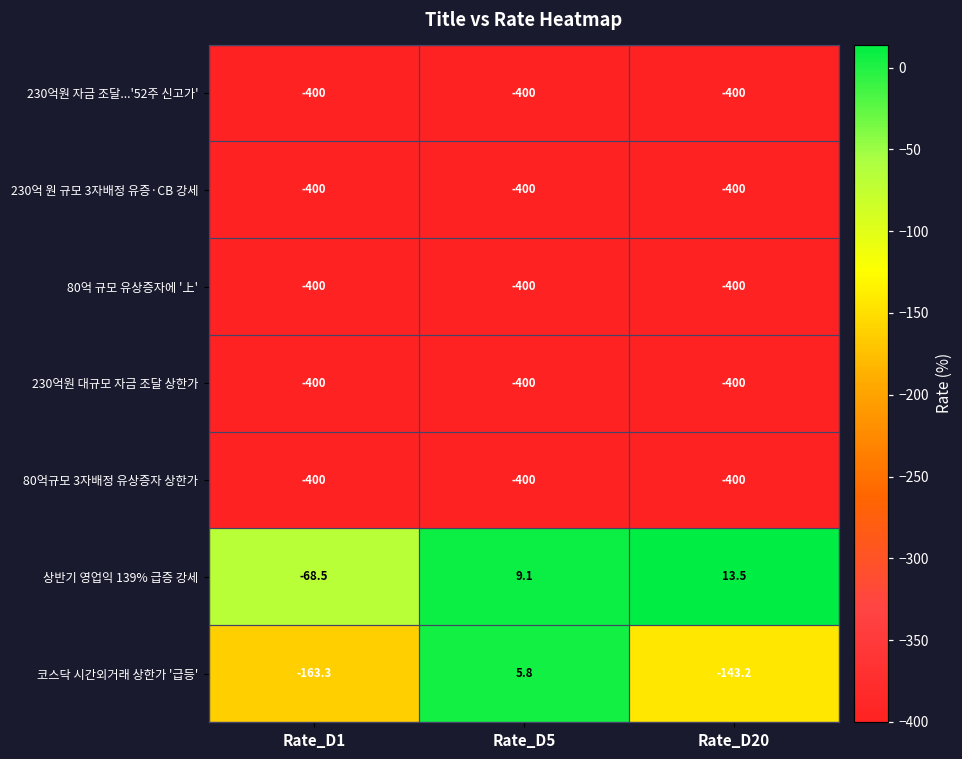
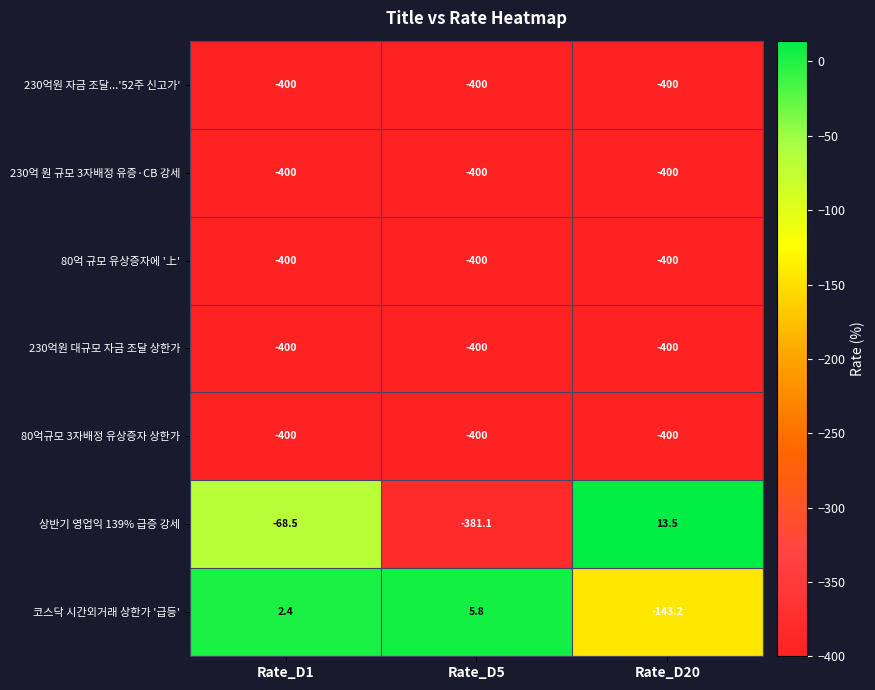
상반기 영업익 139% 급증 강세, Rate_D5: 9.1 -> -381.1
코스닥 시간외거래 상한가 '급등', Rate_D1: -163.3 -> 2.4
